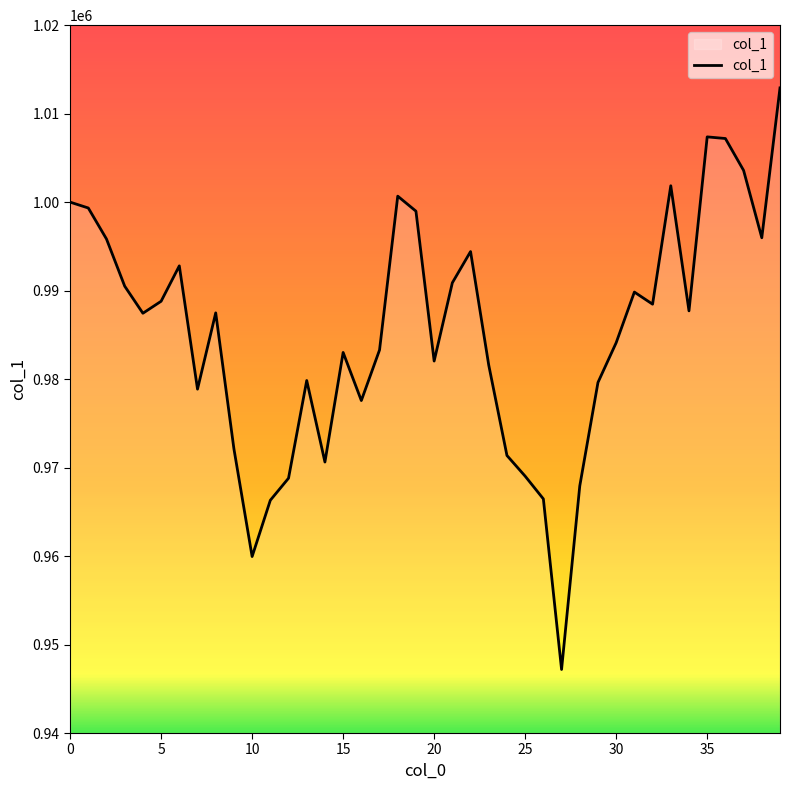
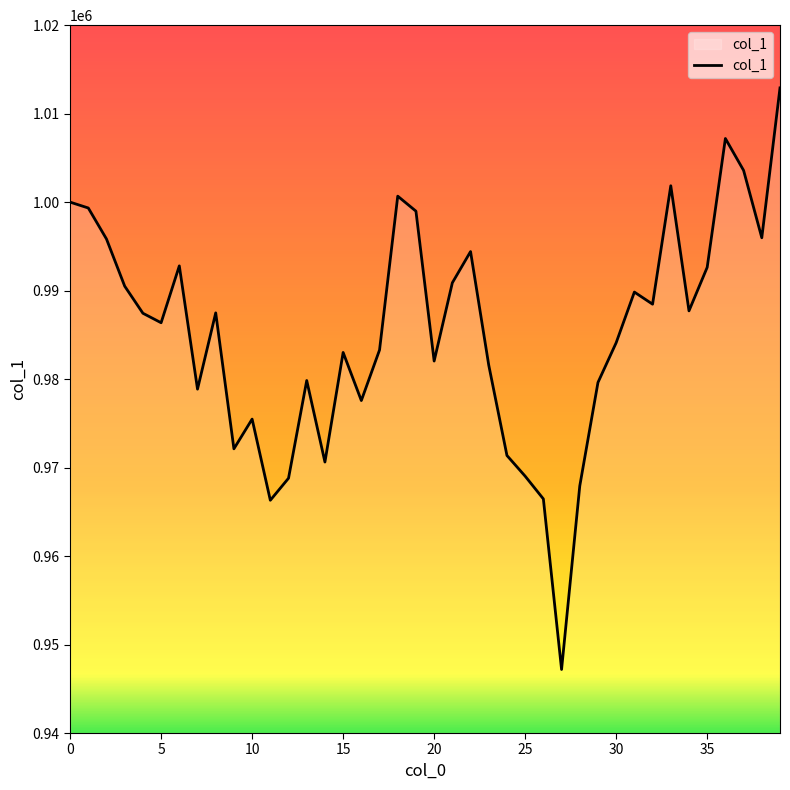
5: 989000 -> 986000
10: 960000 -> 975000
35: 1007000 -> 993000
